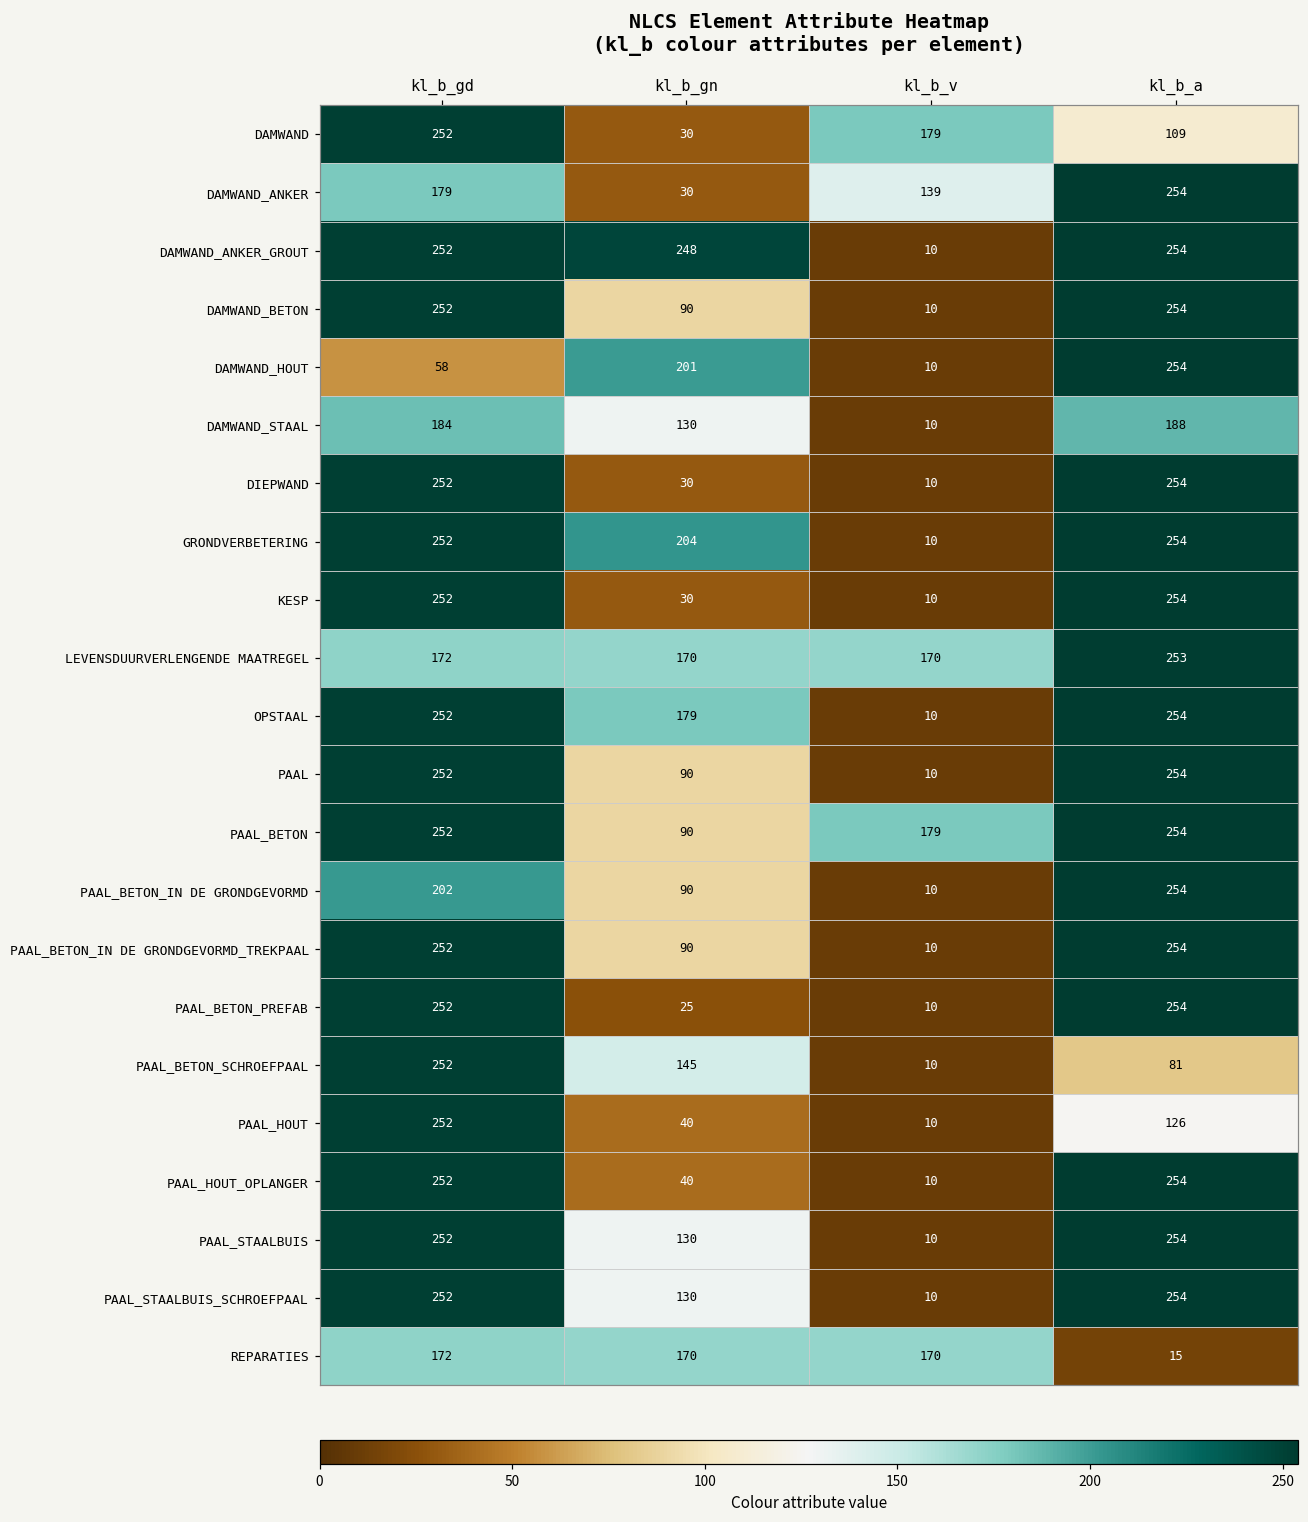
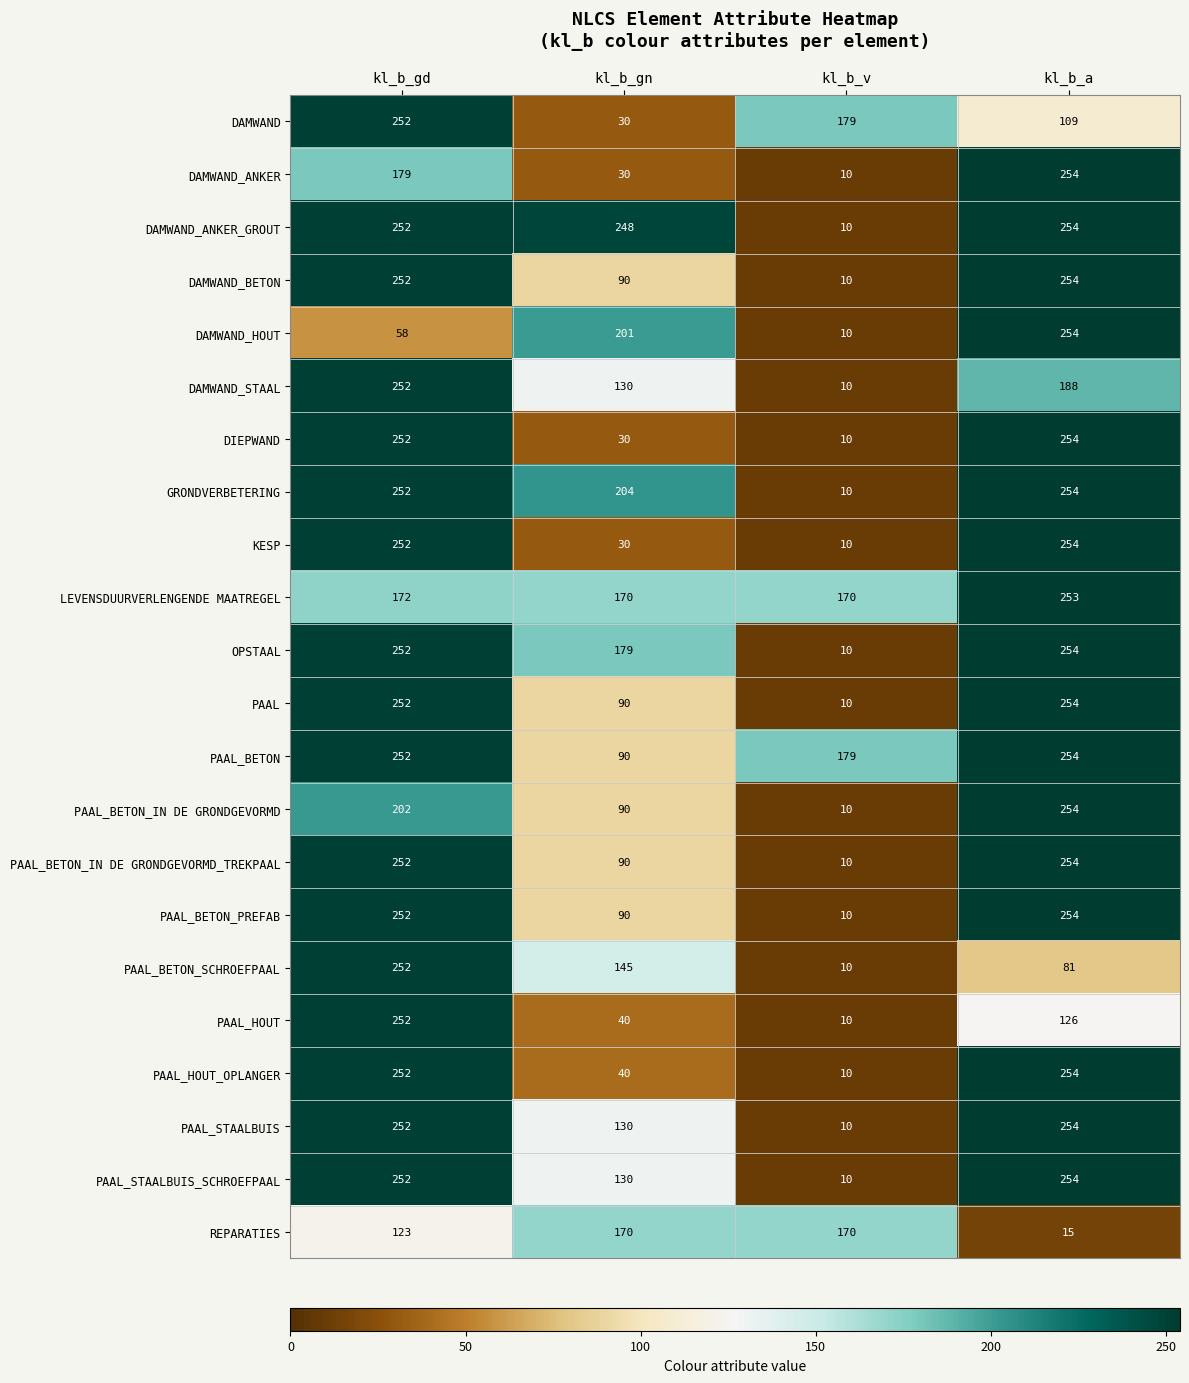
DAMWAND_ANKER, kl_b_v: 139 -> 10
DAMWAND_STAAL, kl_b_gd: 184 -> 252
PAAL_BETON_PREFAB, kl_b_gn: 25 -> 90
REPARATIES, kl_b_gd: 172 -> 123
